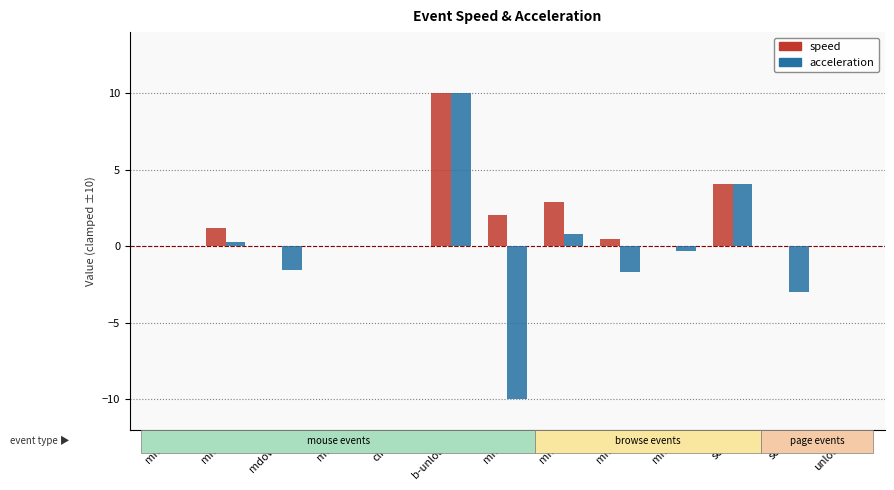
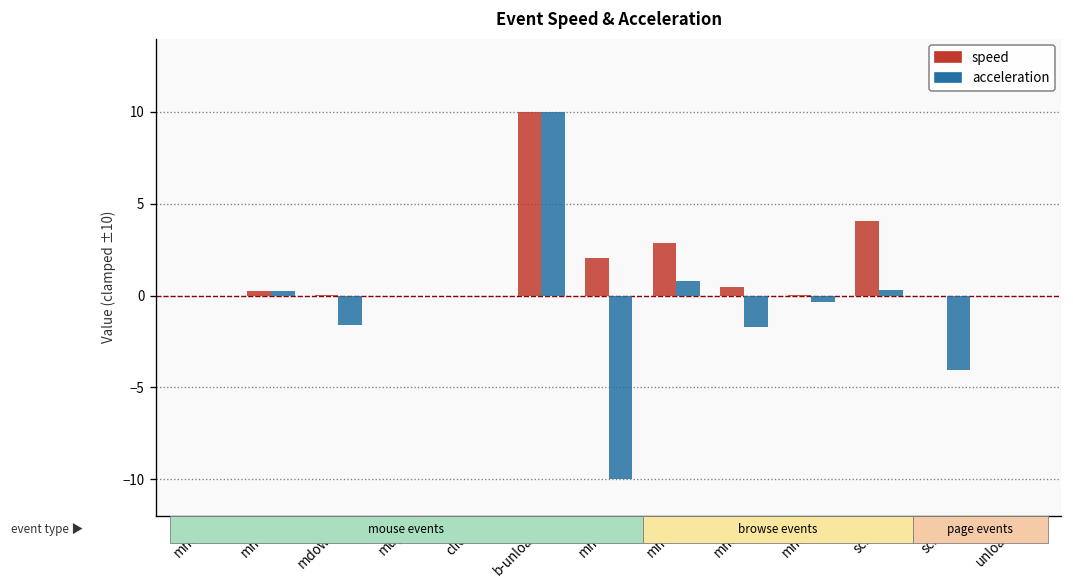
speed, mm2: 1.2 -> 0.3
acceleration, scr1: 4.0 -> 0.3
acceleration, scr2: -3.0 -> -4.1
